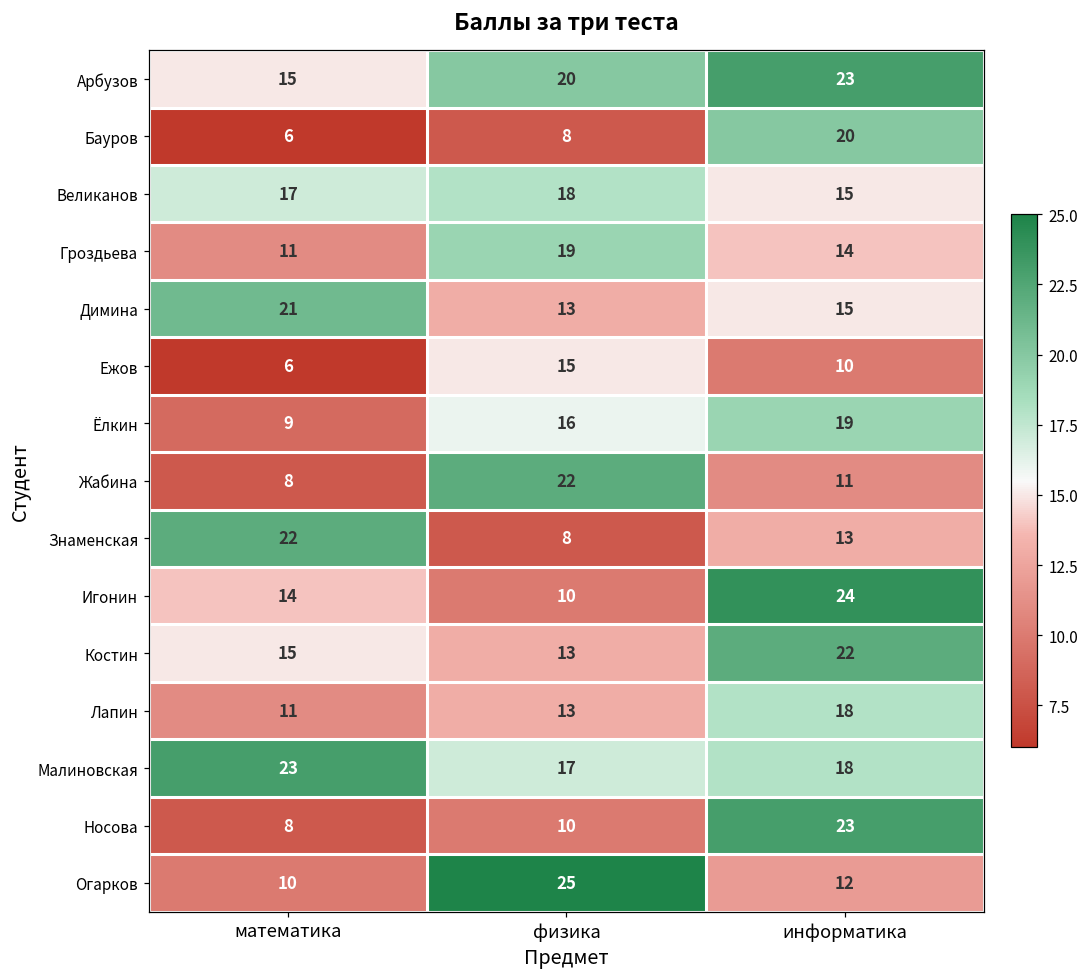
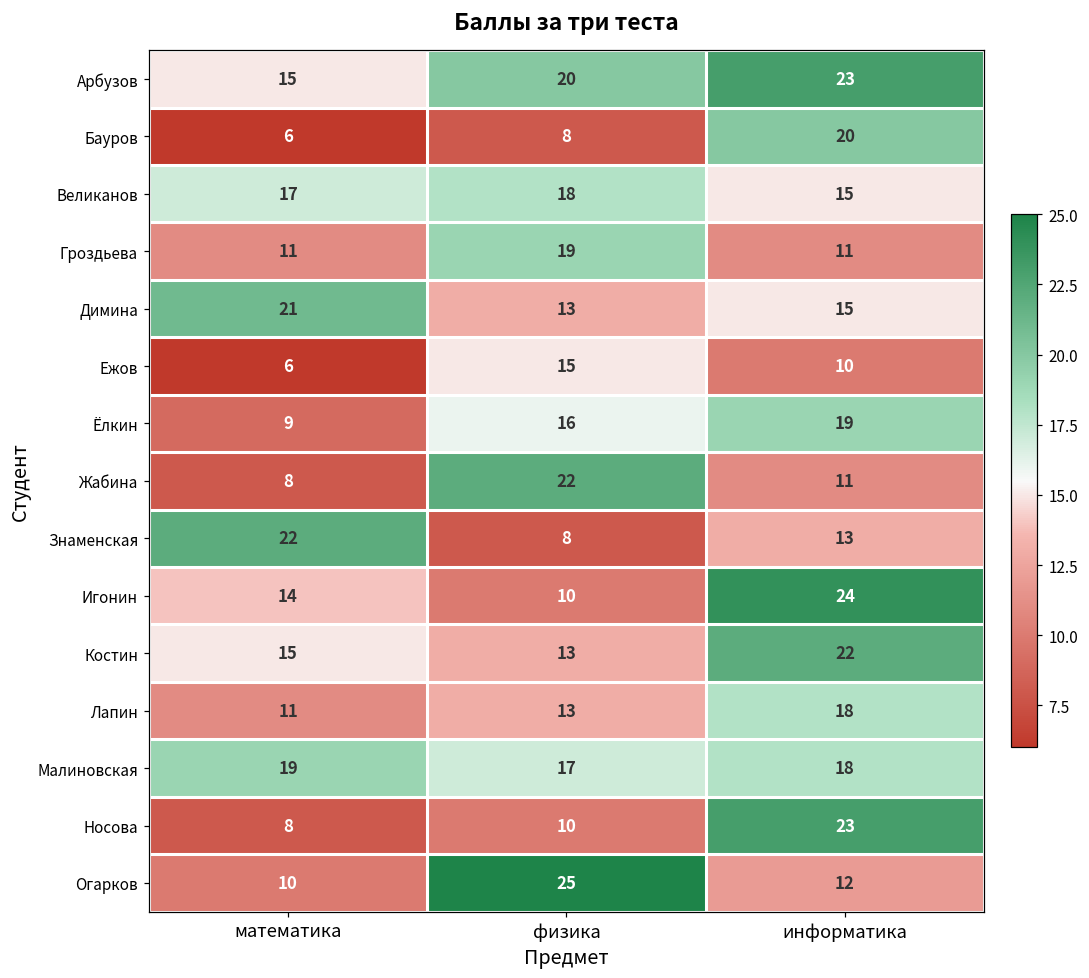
Гроздьева, информатика: 14 -> 11
Малиновская, математика: 23 -> 19
